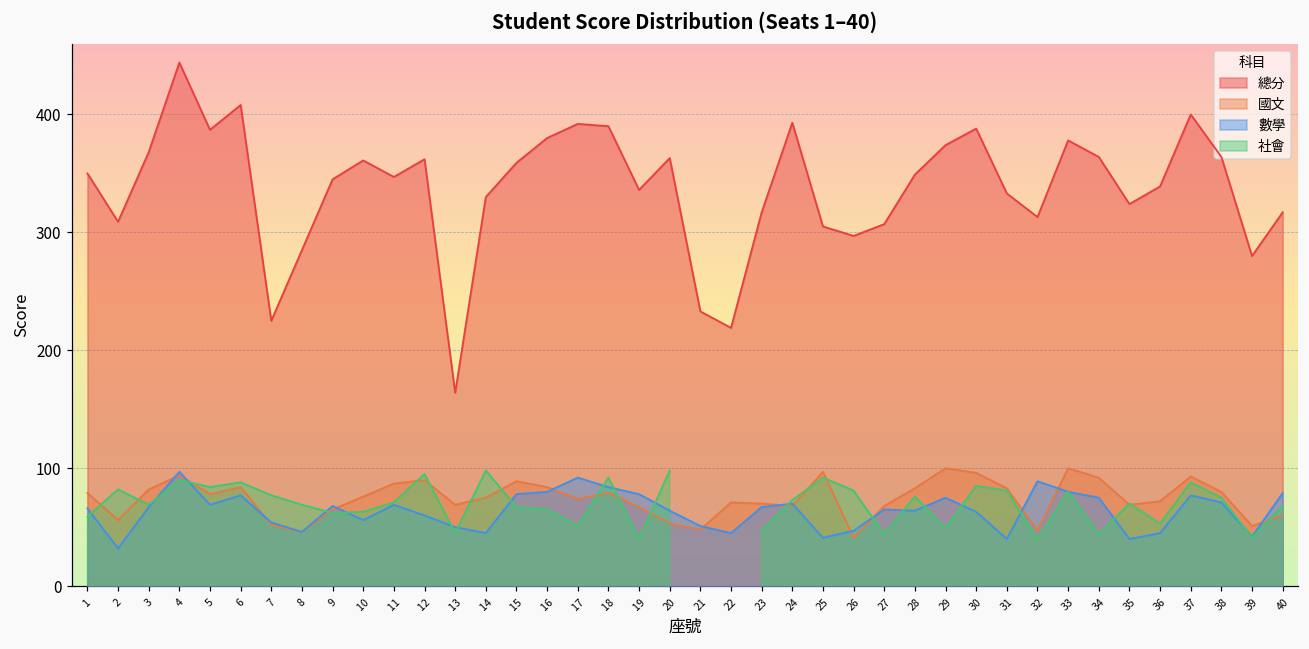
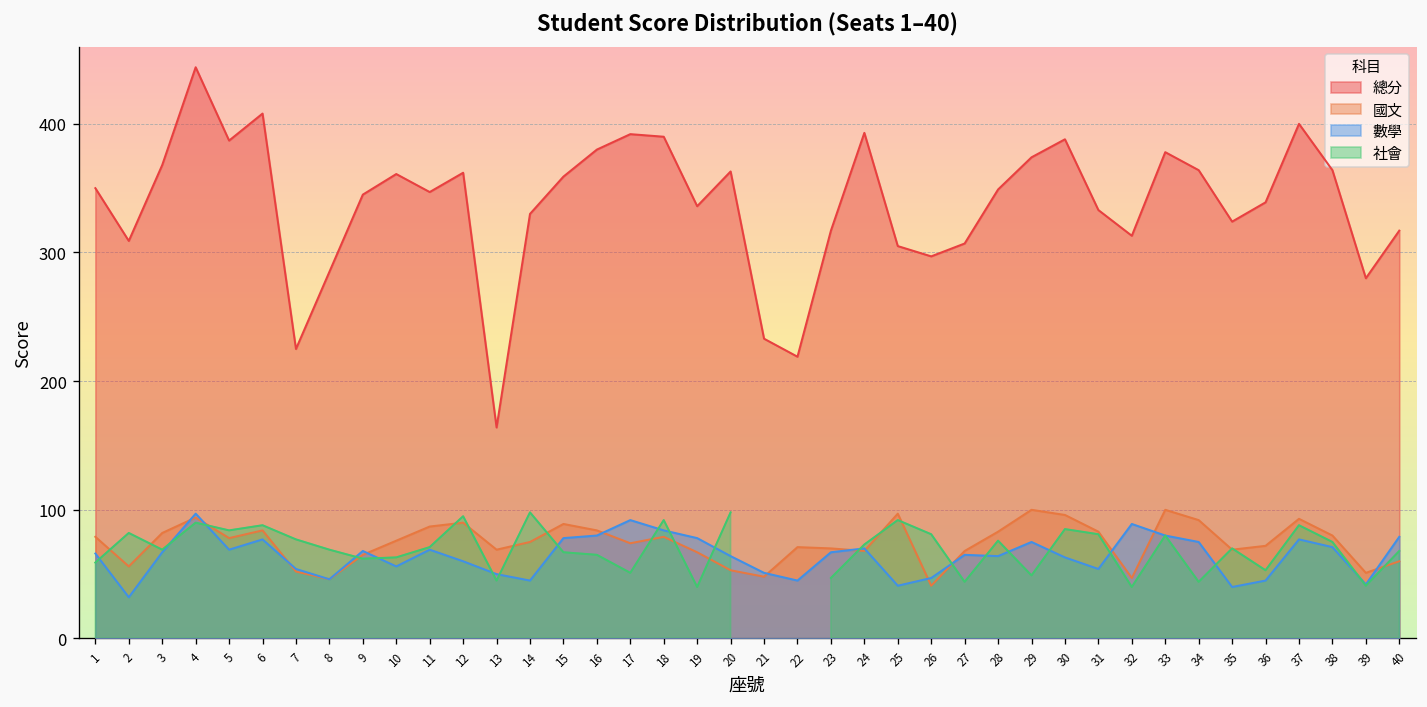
數學, 31: 40 -> 54
